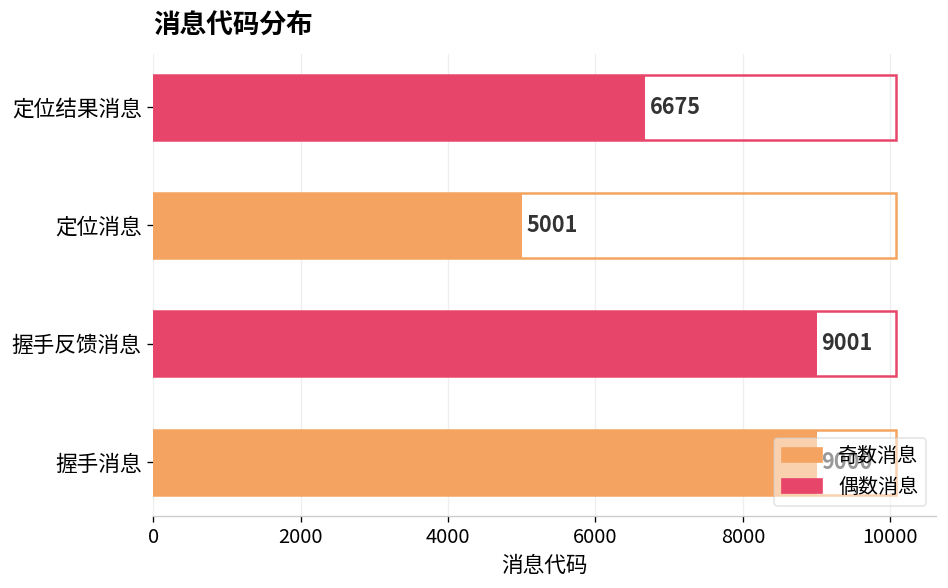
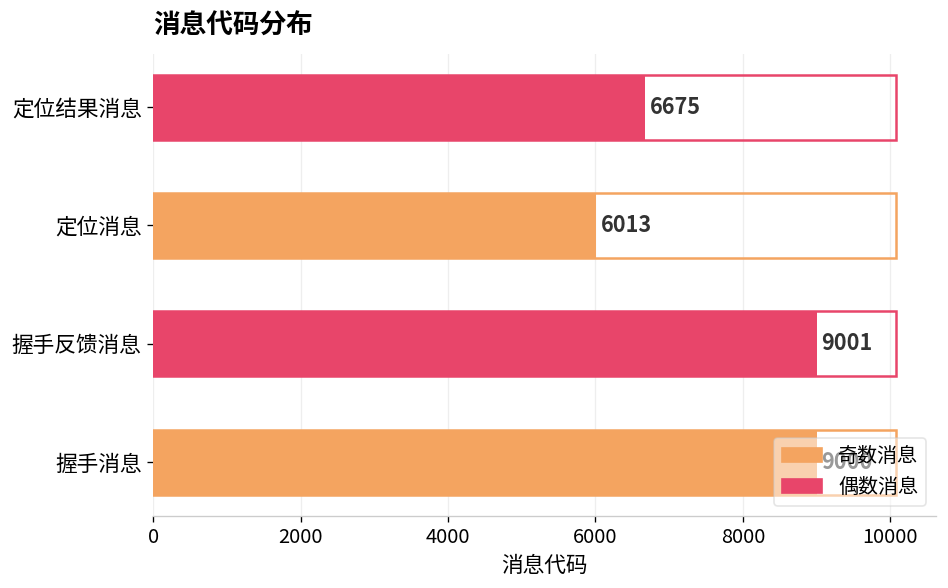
定位消息: 5001 -> 6013
